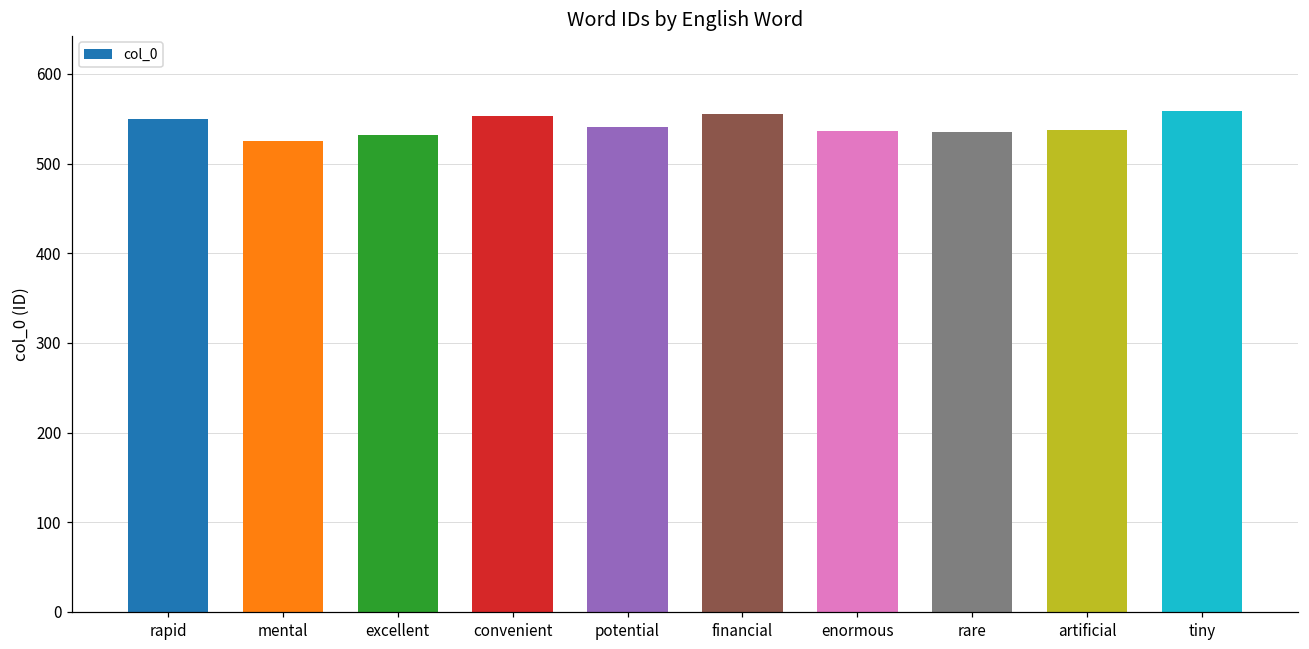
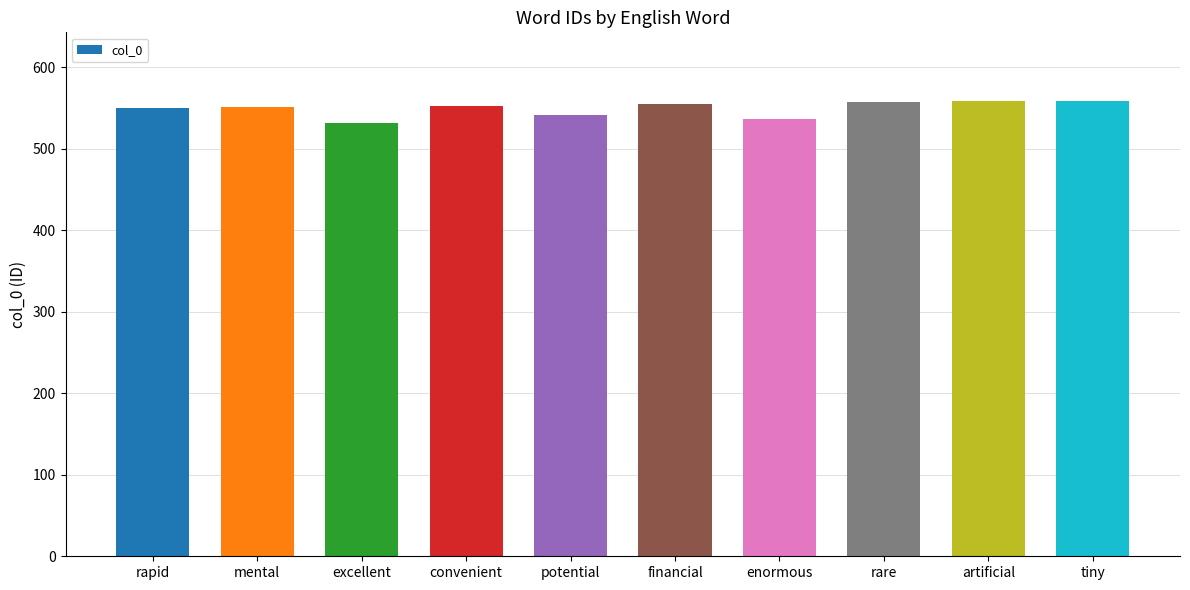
mental: 530 -> 550
rare: 540 -> 560
artificial: 540 -> 560
